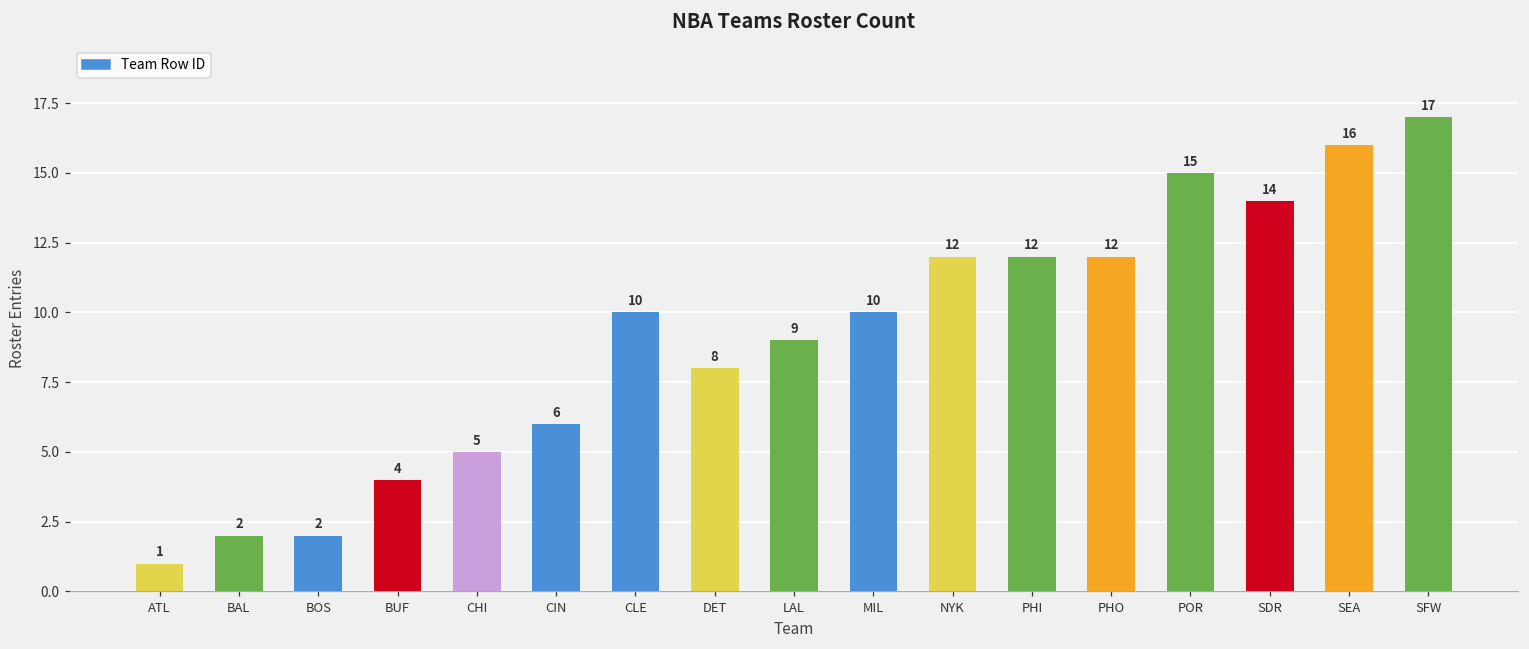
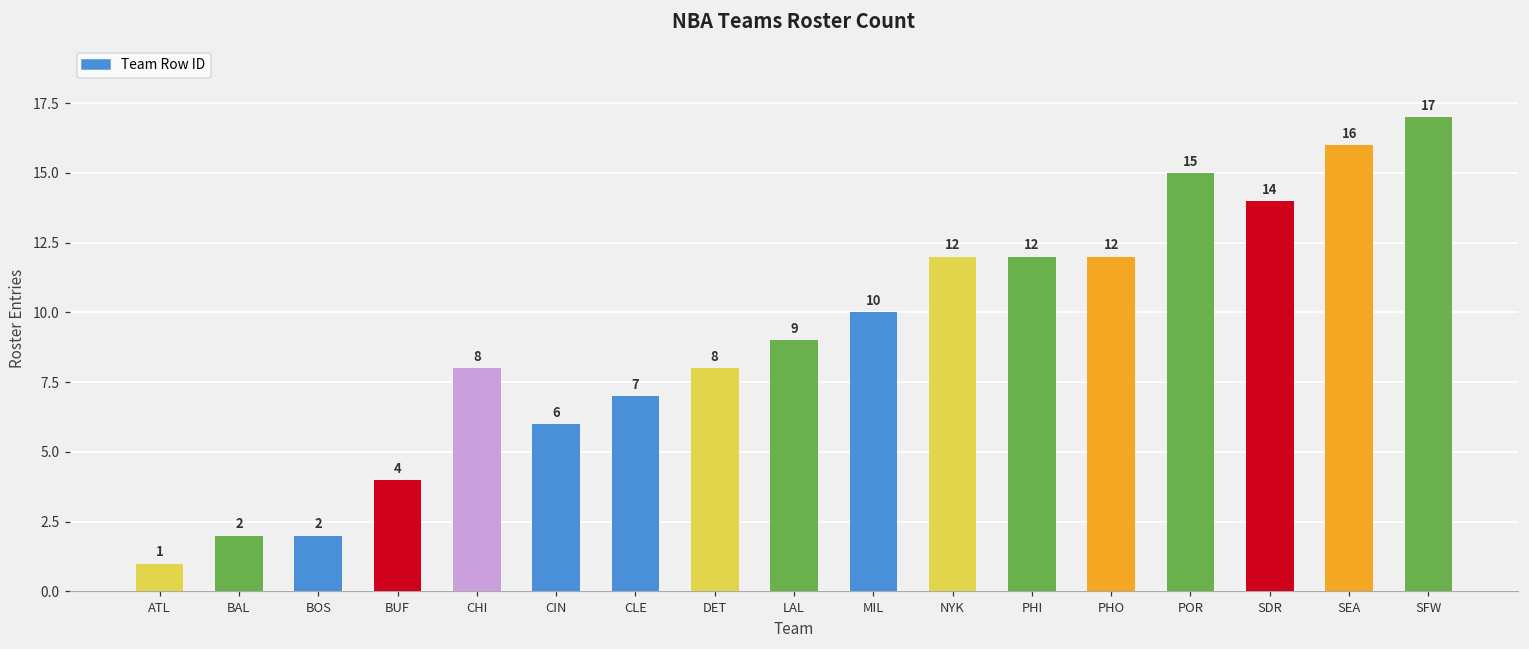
CHI: 5 -> 8
CLE: 10 -> 7
